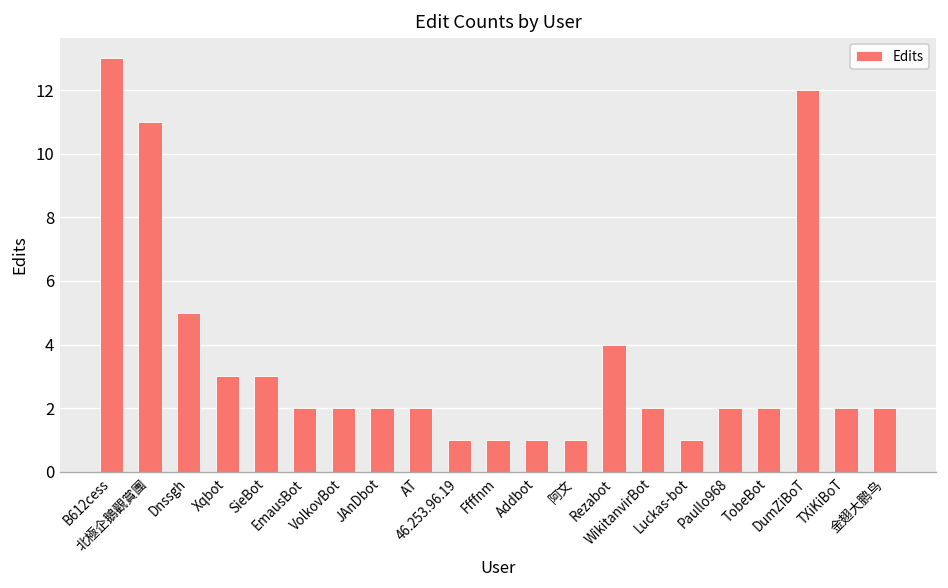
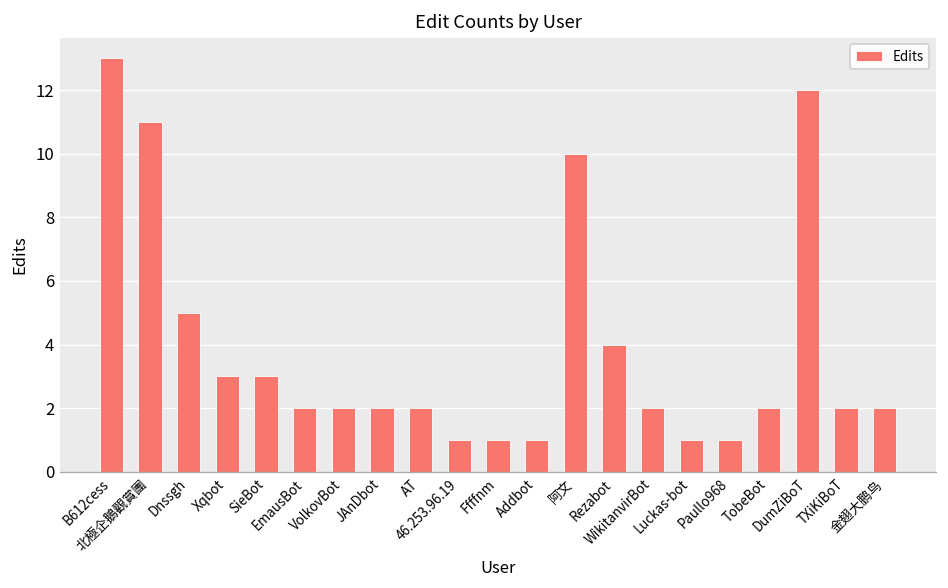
阿文: 1 -> 10
Paullo968: 2 -> 1
